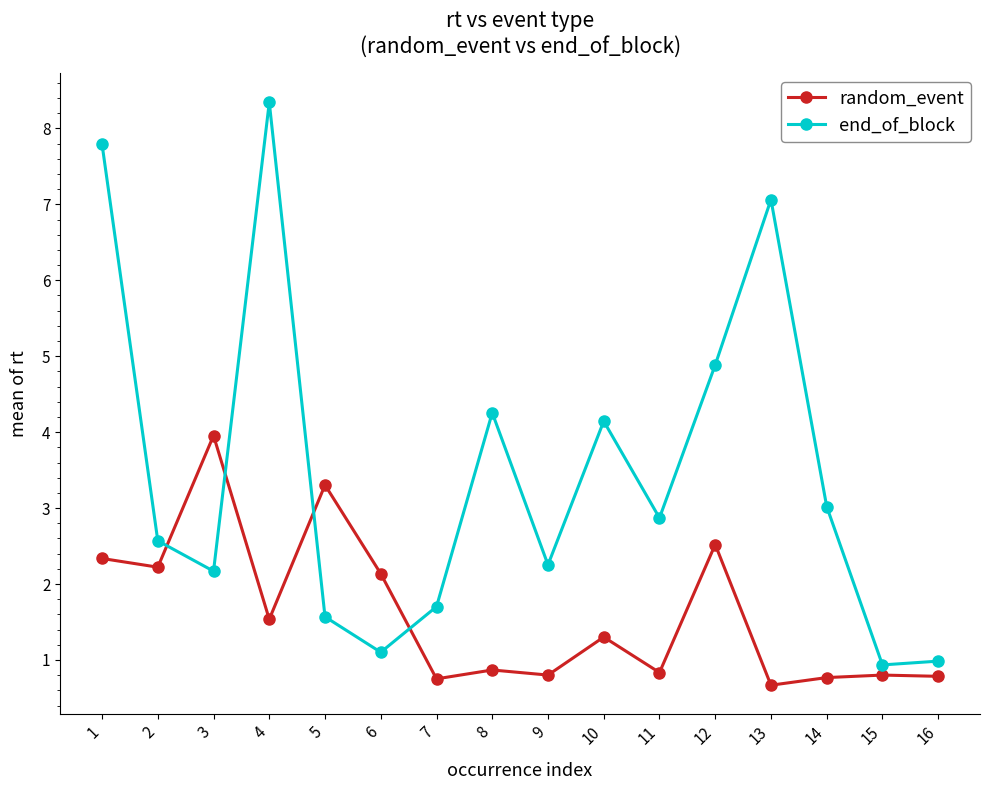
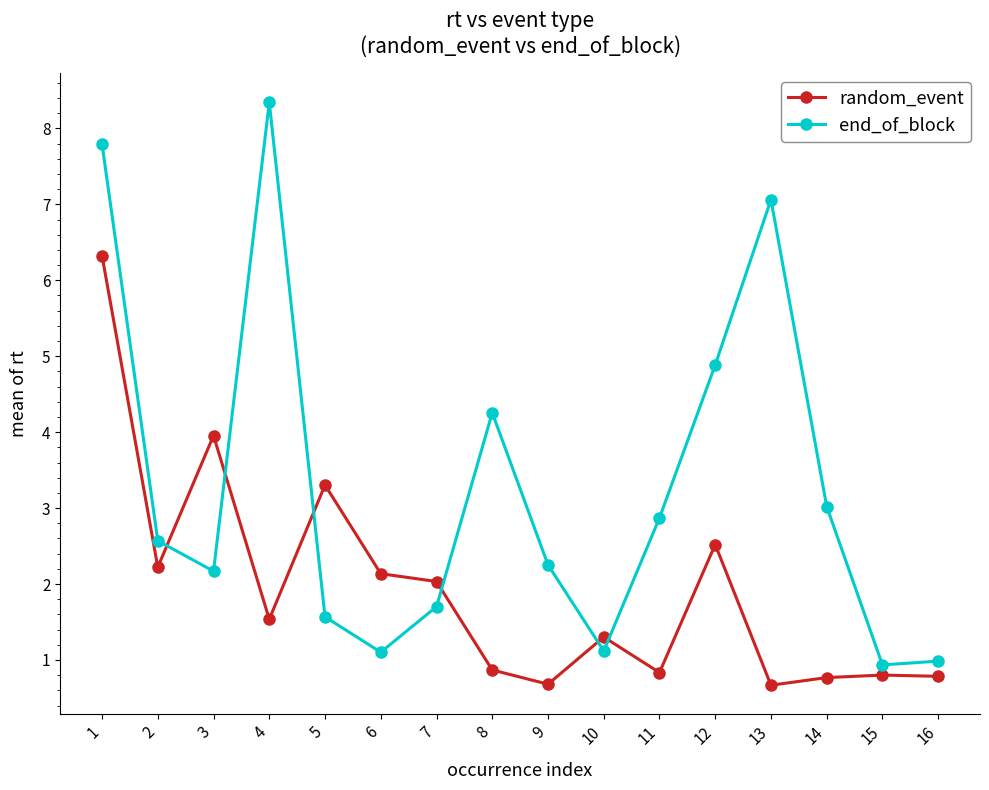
random_event, 1: 2.3 -> 6.3
random_event, 7: 0.8 -> 2.0
random_event, 9: 0.8 -> 0.7
end_of_block, 10: 4.1 -> 1.1
